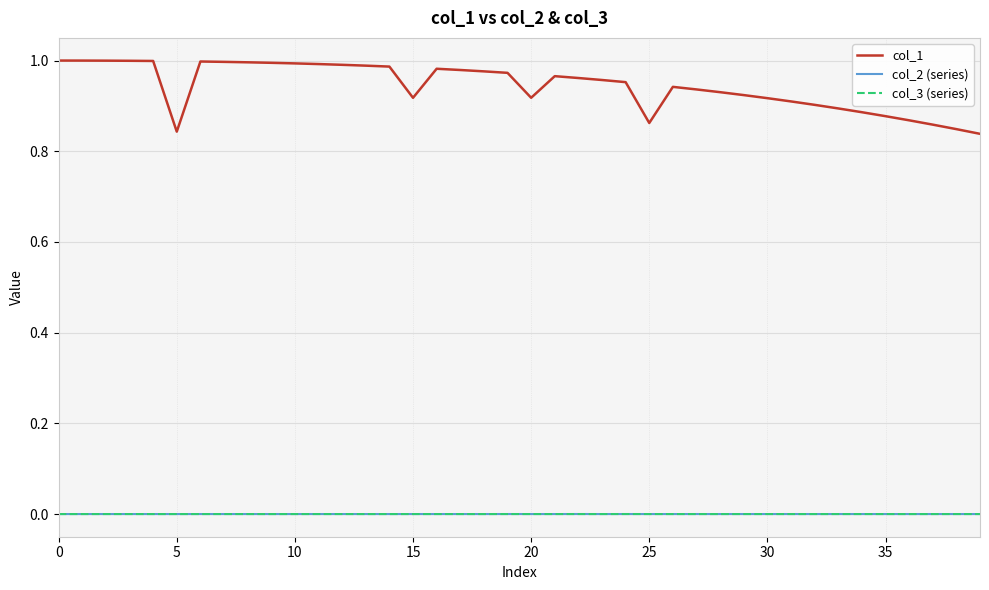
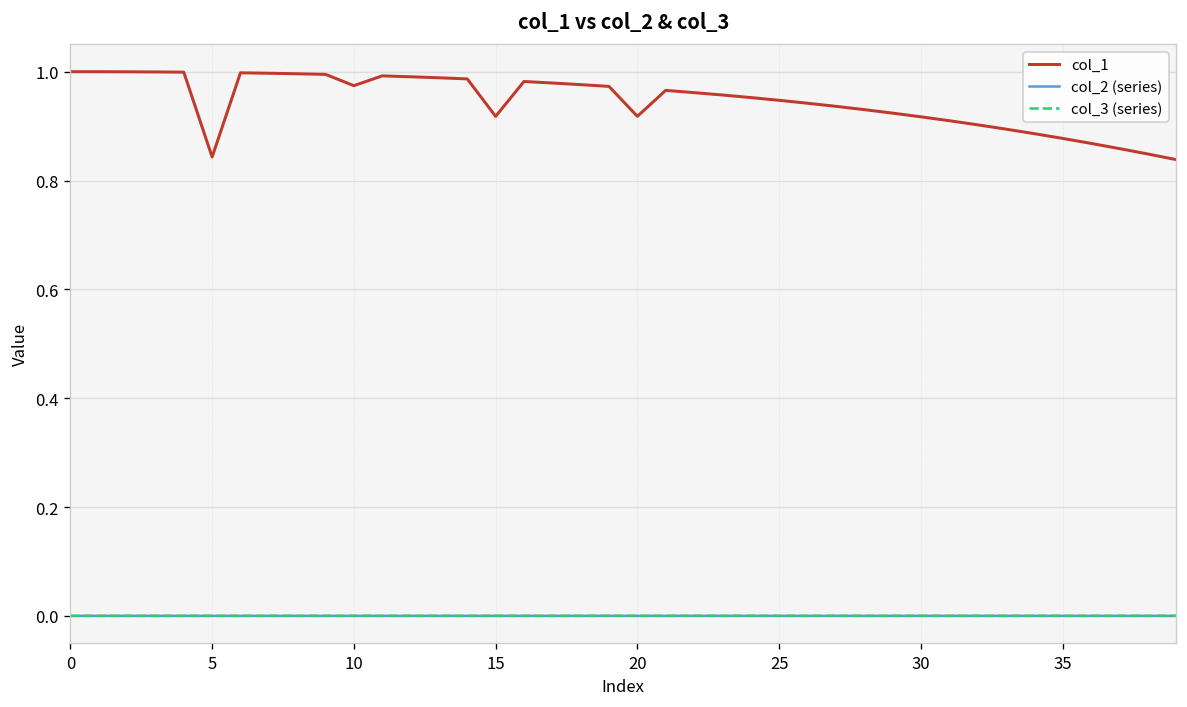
col_1, 10: 0.99 -> 0.97
col_1, 25: 0.86 -> 0.95
